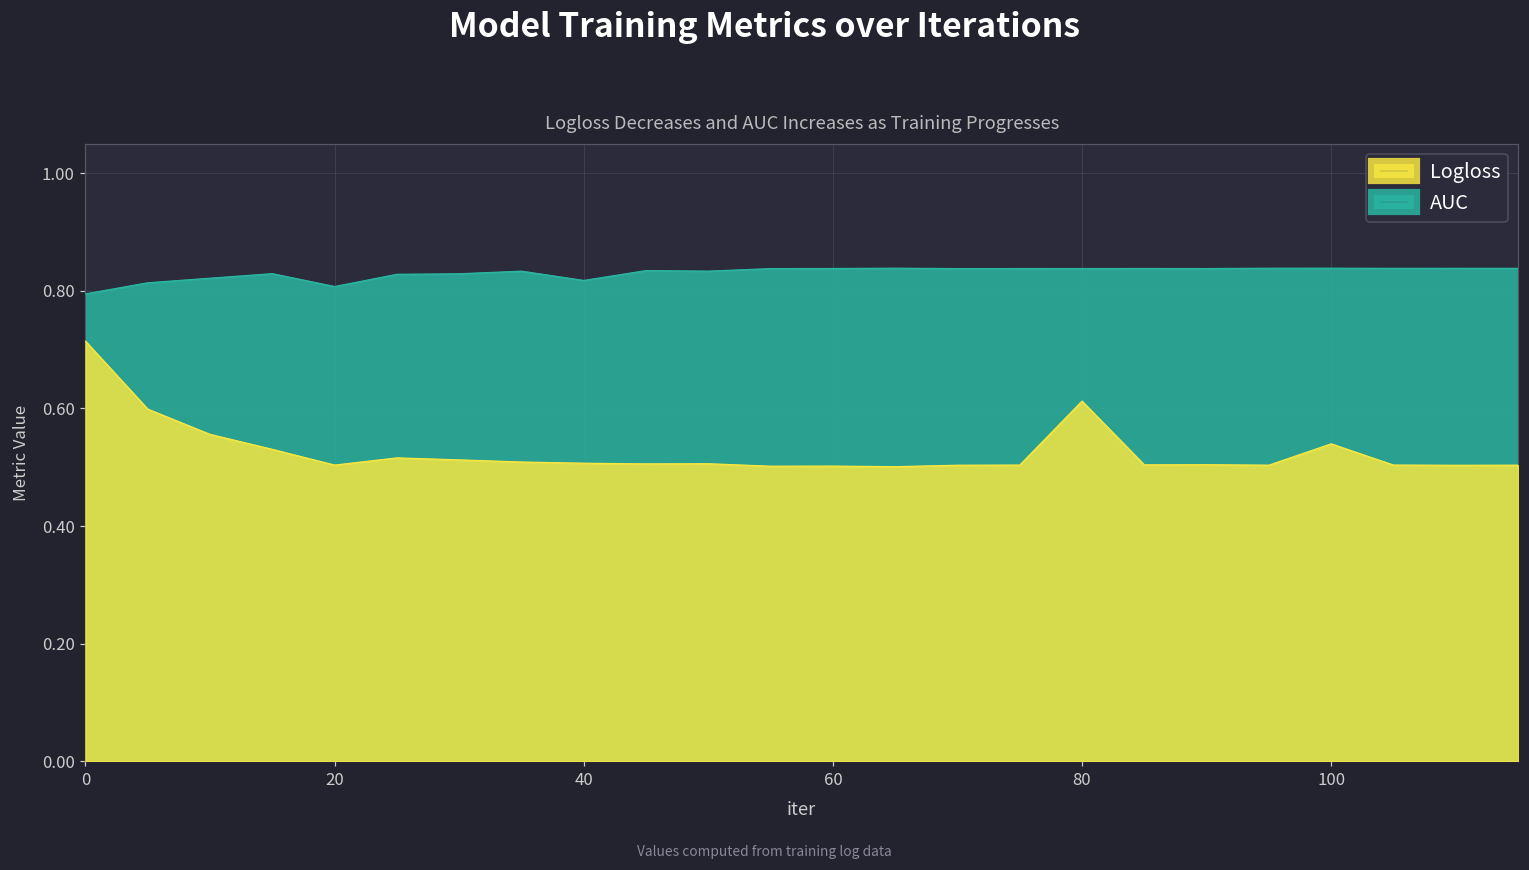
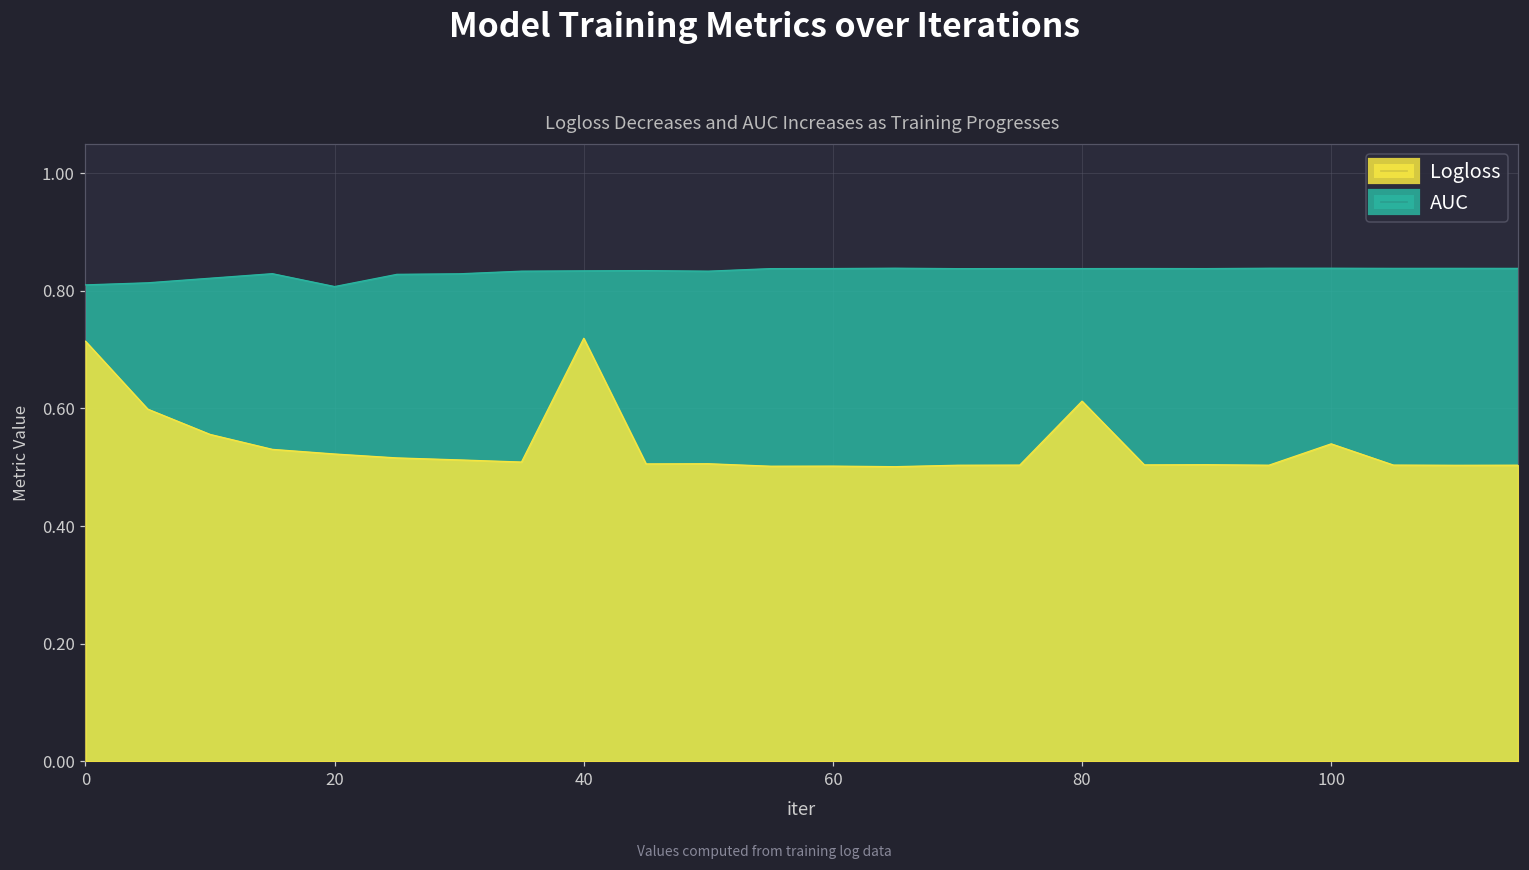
AUC, 0: 0.79 -> 0.81
Logloss, 20: 0.50 -> 0.52
Logloss, 40: 0.51 -> 0.72
AUC, 40: 0.82 -> 0.83
